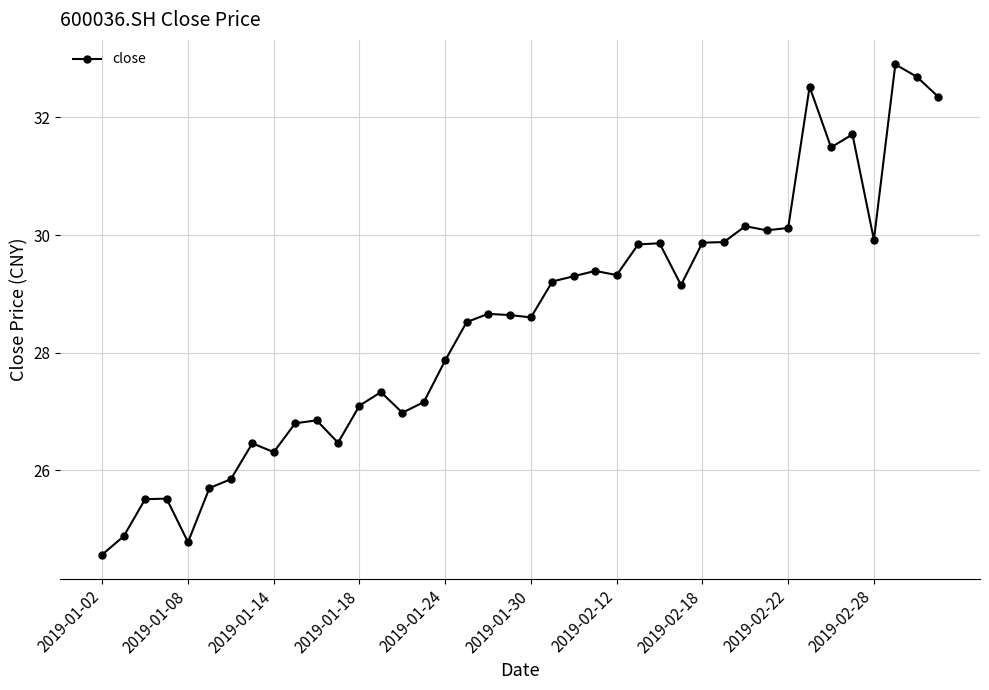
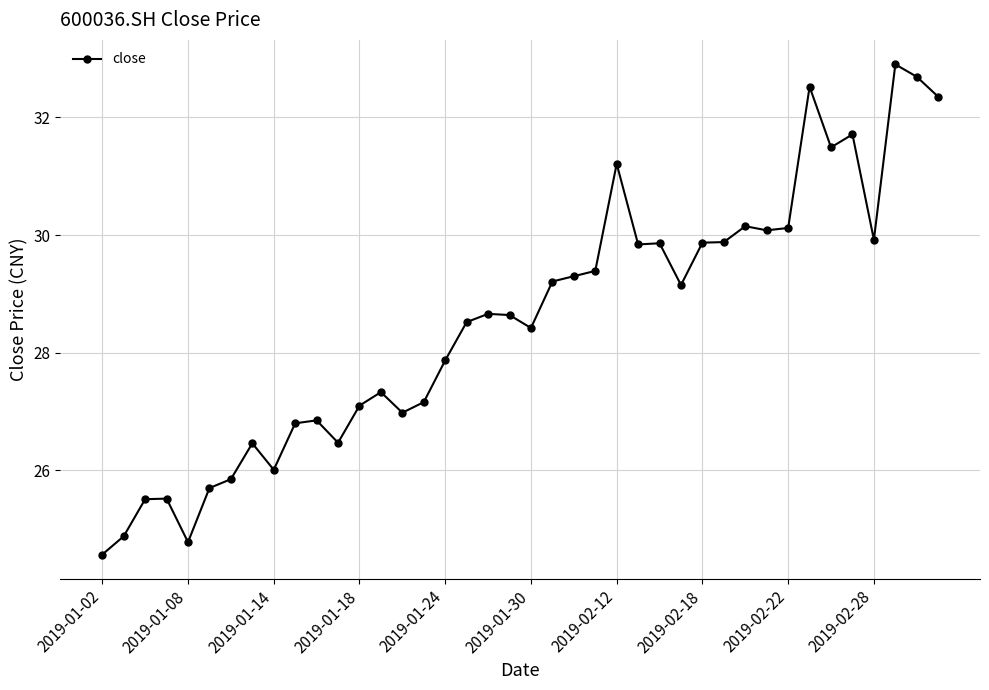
2019-01-14: 26.3 -> 26.0
2019-01-30: 28.6 -> 28.4
2019-02-12: 29.3 -> 31.2
